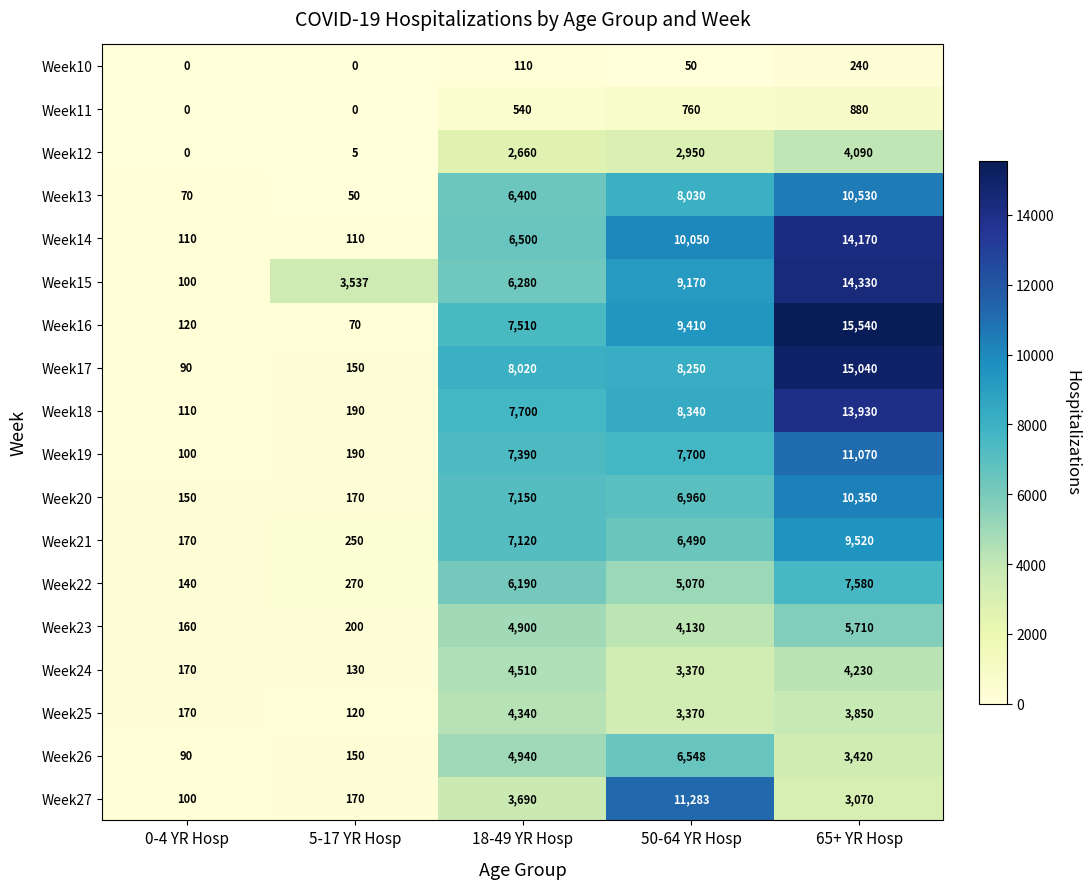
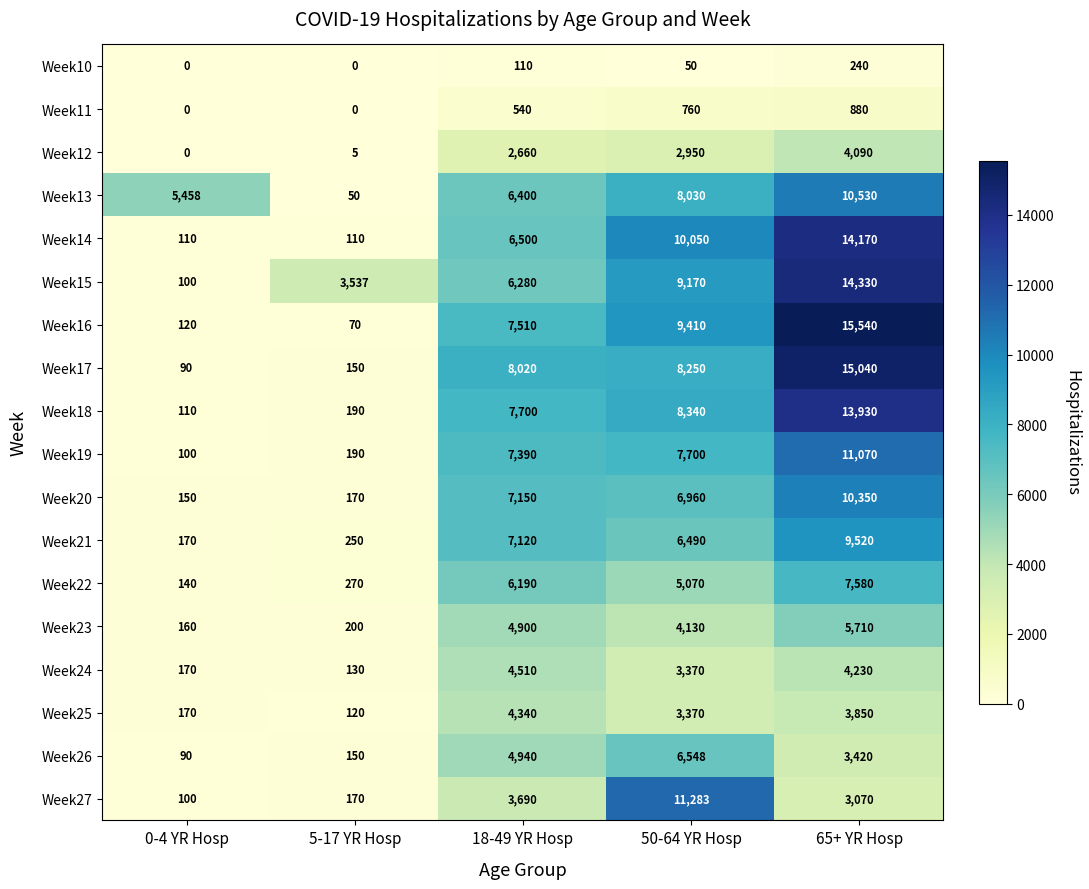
Week13, 0-4 YR Hosp: 70 -> 5,458
